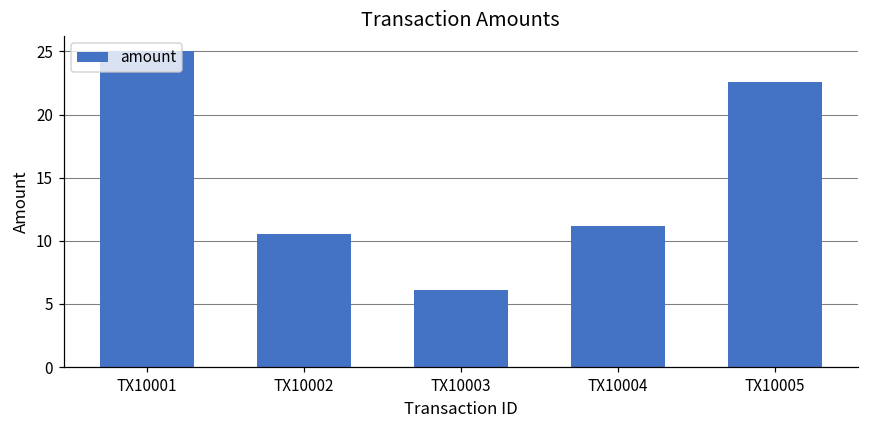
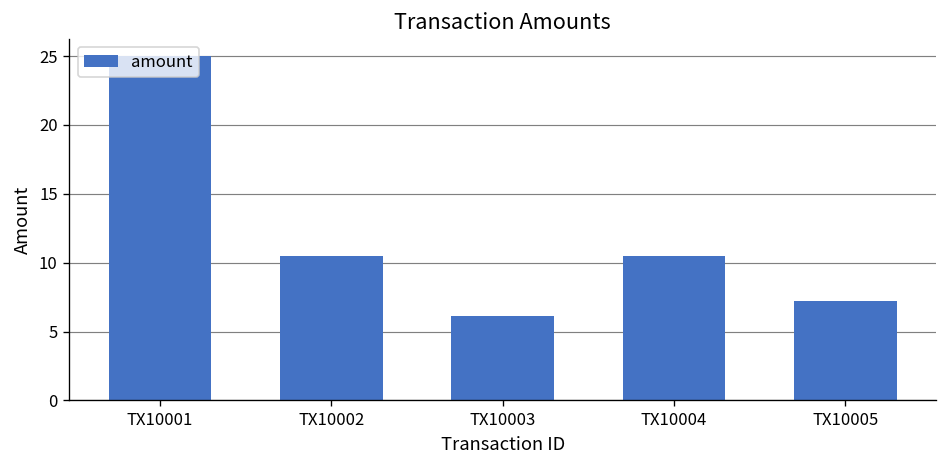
TX10004: 11.2 -> 10.5
TX10005: 22.6 -> 7.3
